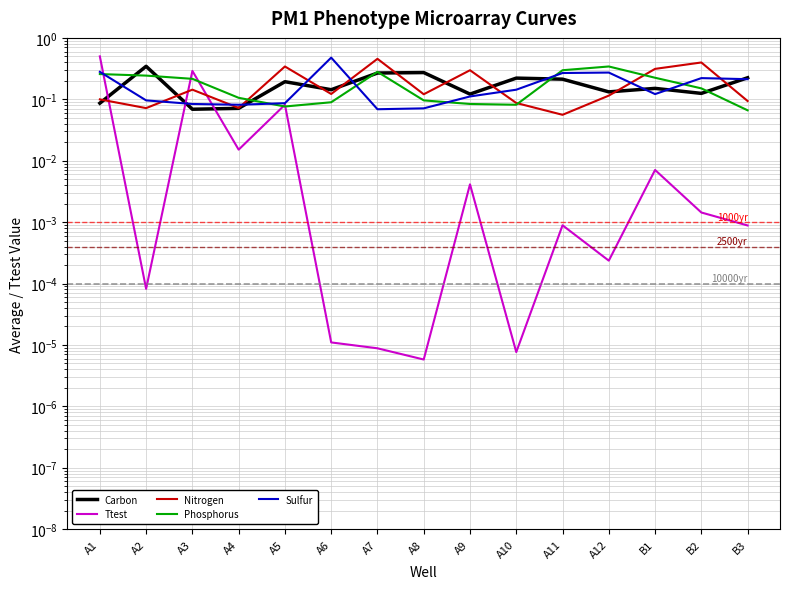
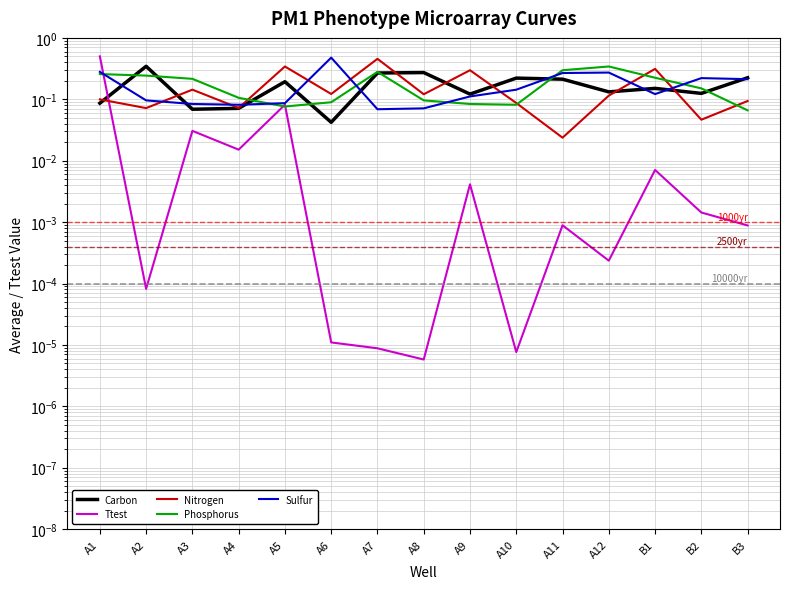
Ttest, A3: 0.3 -> 0.03
Carbon, A6: 0.14 -> 0.04
Nitrogen, A11: 0.06 -> 0.024
Nitrogen, B2: 0.4 -> 0.05
